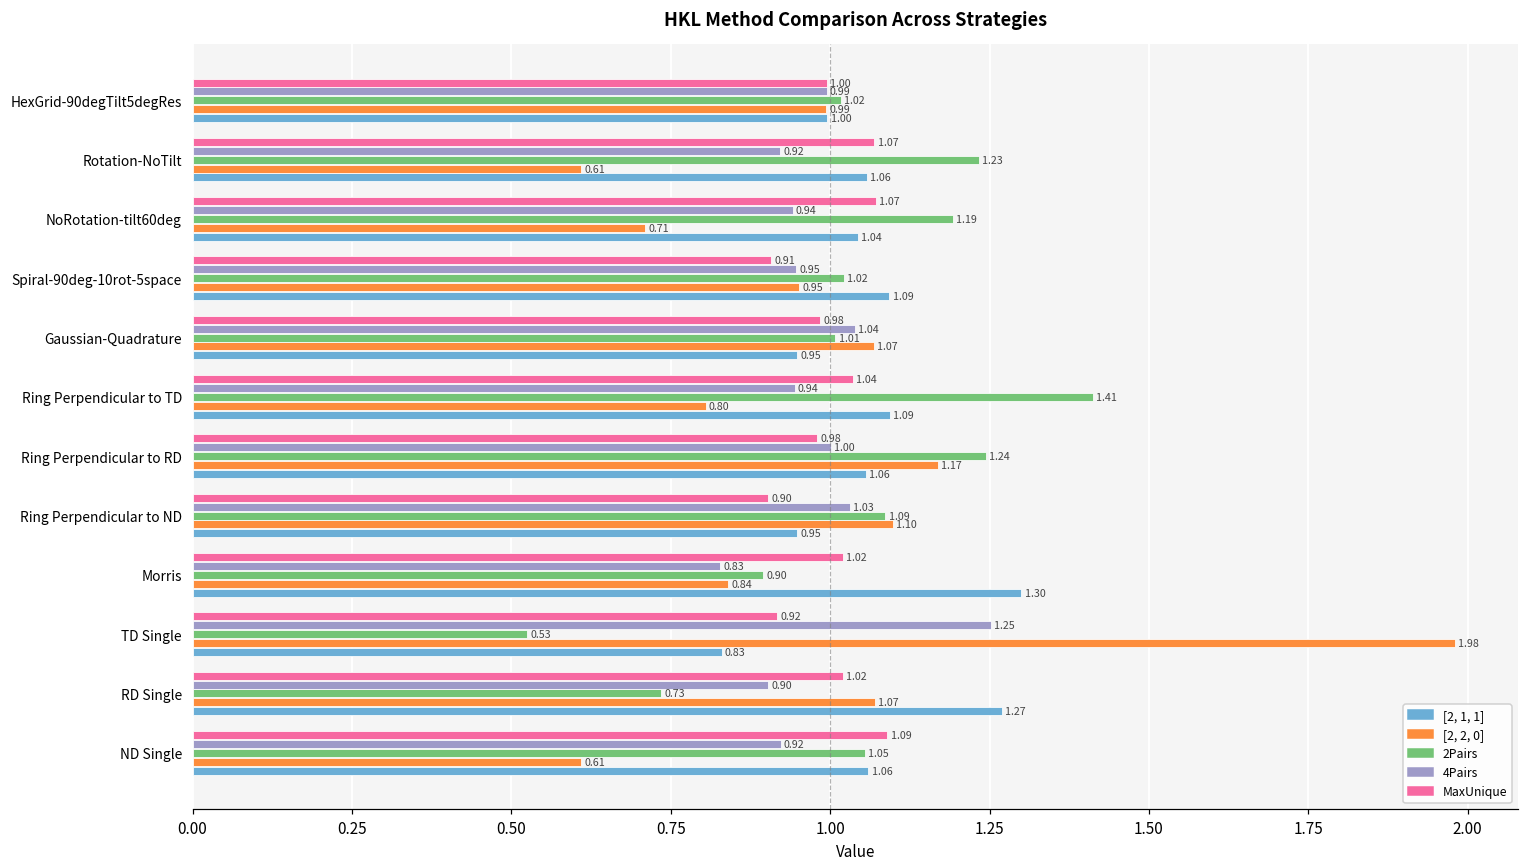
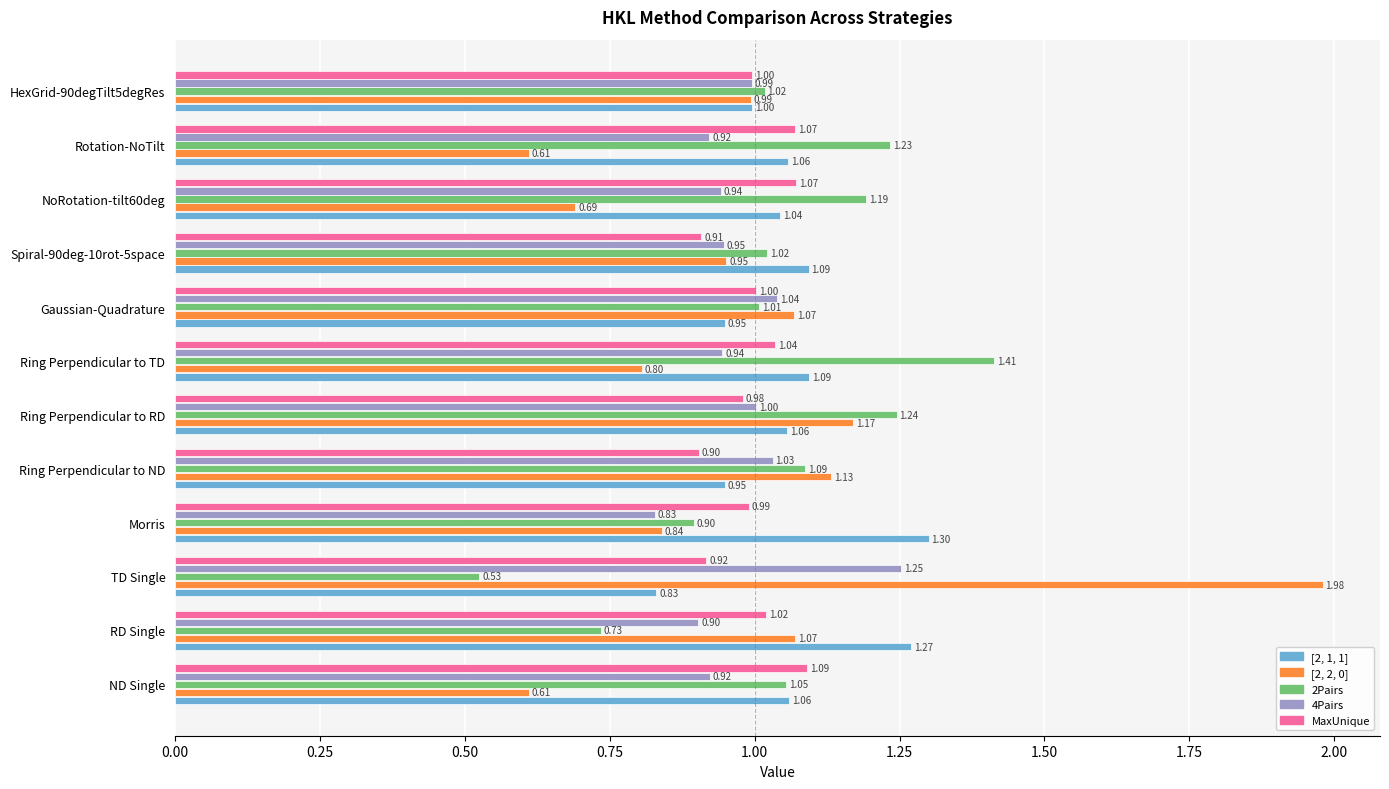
[2, 2, 0], NoRotation-tilt60deg: 0.71 -> 0.69
MaxUnique, Gaussian-Quadrature: 0.98 -> 1.00
[2, 2, 0], Ring Perpendicular to ND: 1.10 -> 1.13
MaxUnique, Morris: 1.02 -> 0.99
